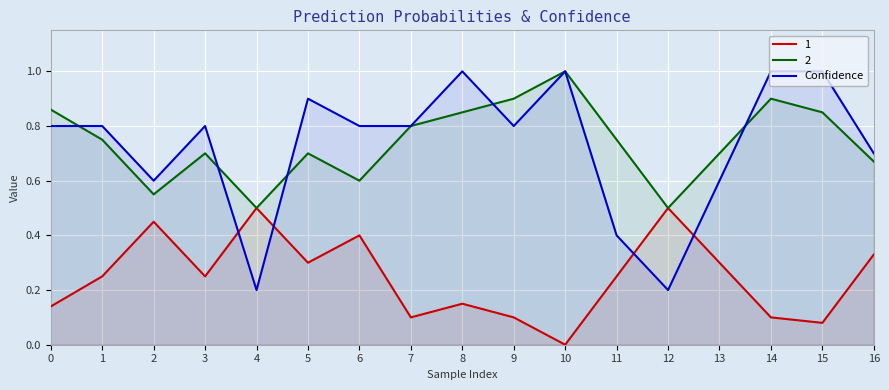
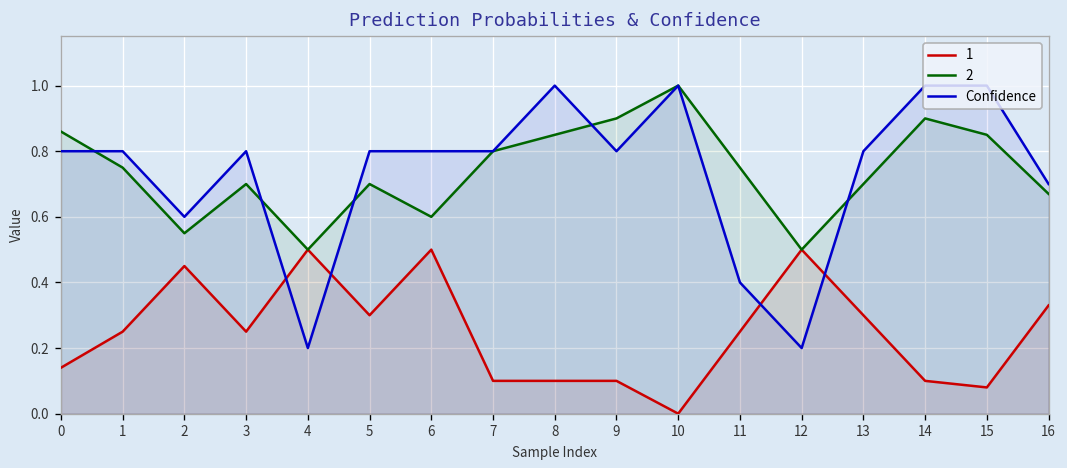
Confidence, 5: 0.9 -> 0.8
1, 6: 0.4 -> 0.5
1, 8: 0.15 -> 0.10
Confidence, 13: 0.6 -> 0.8
